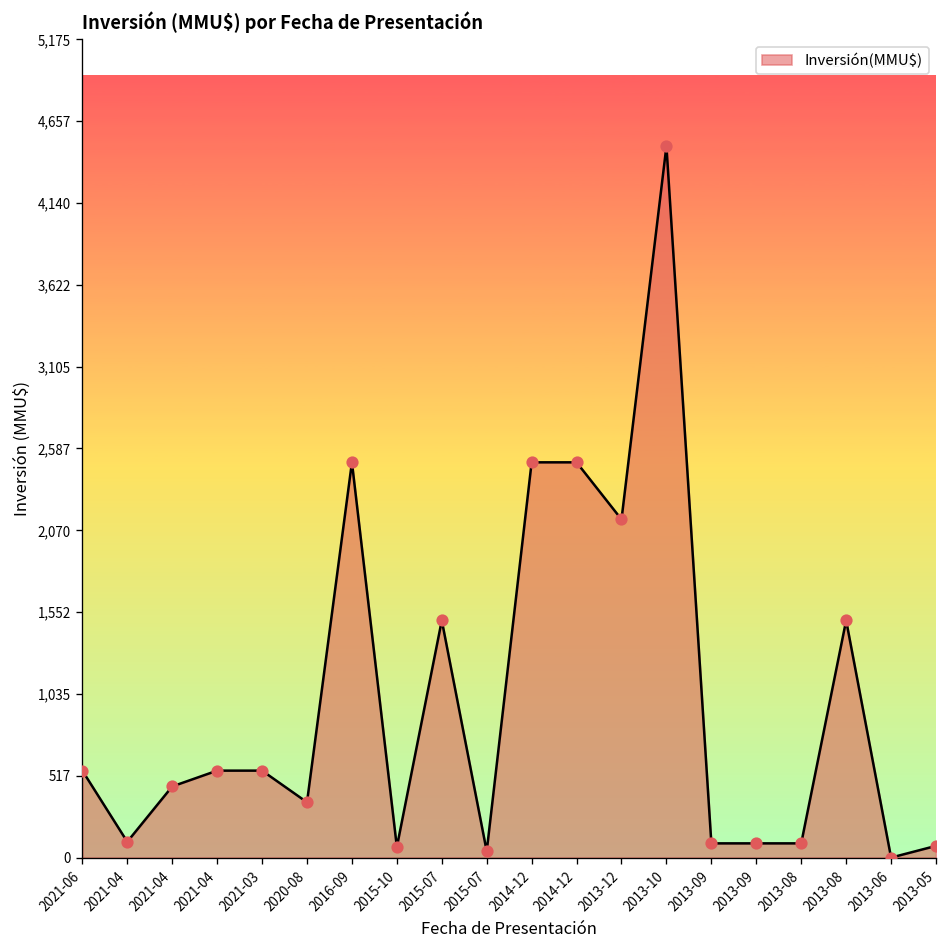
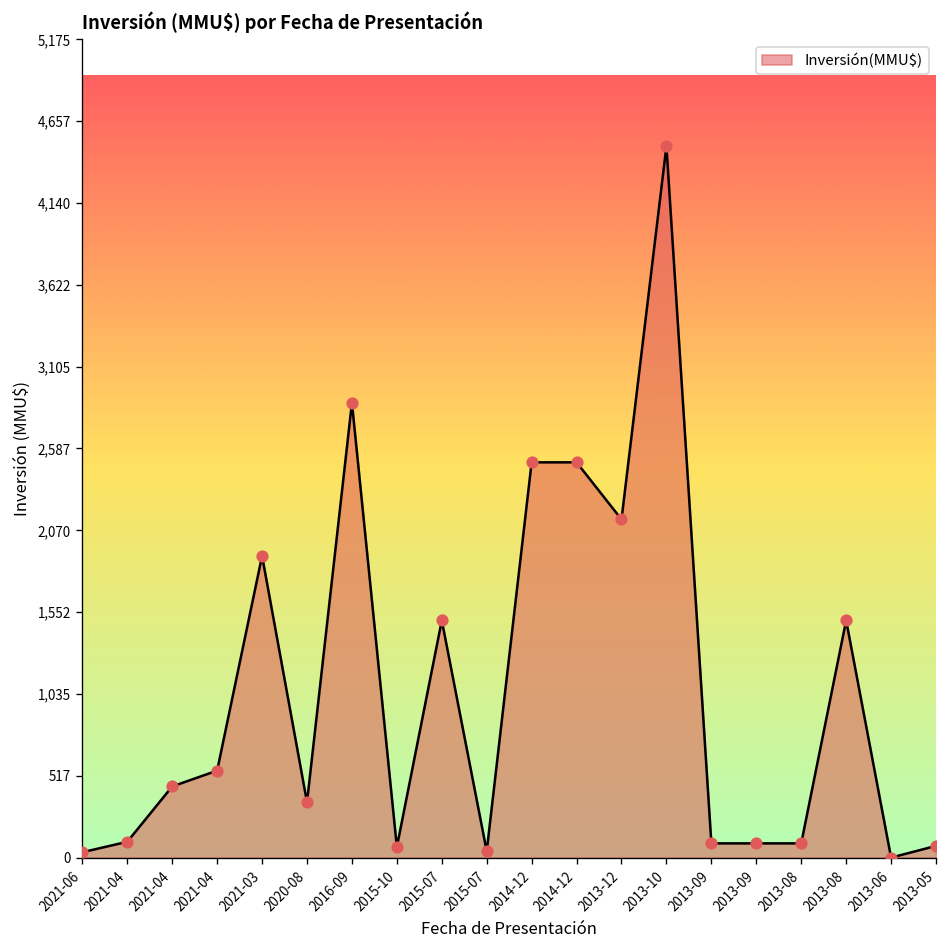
2021-06: 550 -> 30
2021-03: 550 -> 1,910
2016-09: 2,500 -> 2,880
